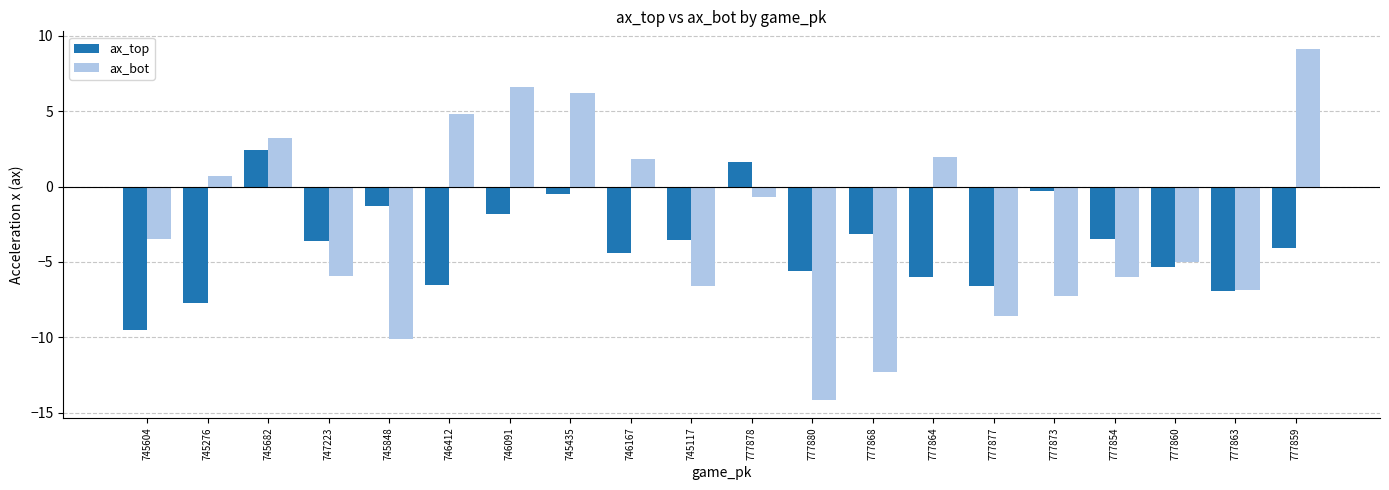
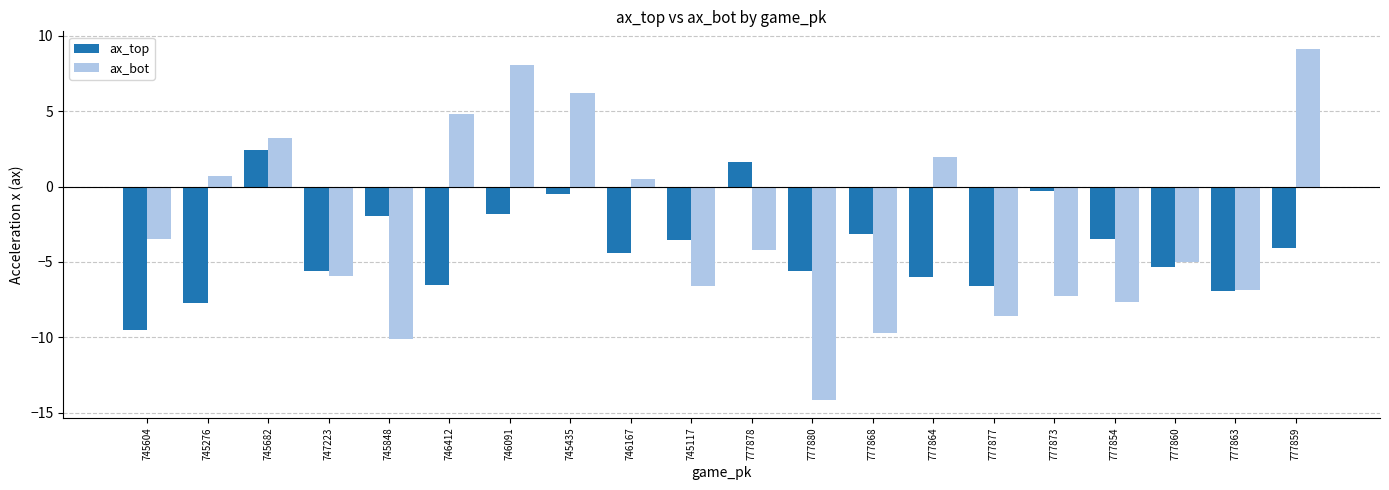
ax_top, 747223: -3.6 -> -5.6
ax_top, 745848: -1.3 -> -1.9
ax_bot, 746091: 6.6 -> 8.1
ax_bot, 746167: 1.8 -> 0.5
ax_bot, 777878: -0.7 -> -4.2
ax_bot, 777868: -12.3 -> -9.7
ax_bot, 777854: -6.0 -> -7.6
